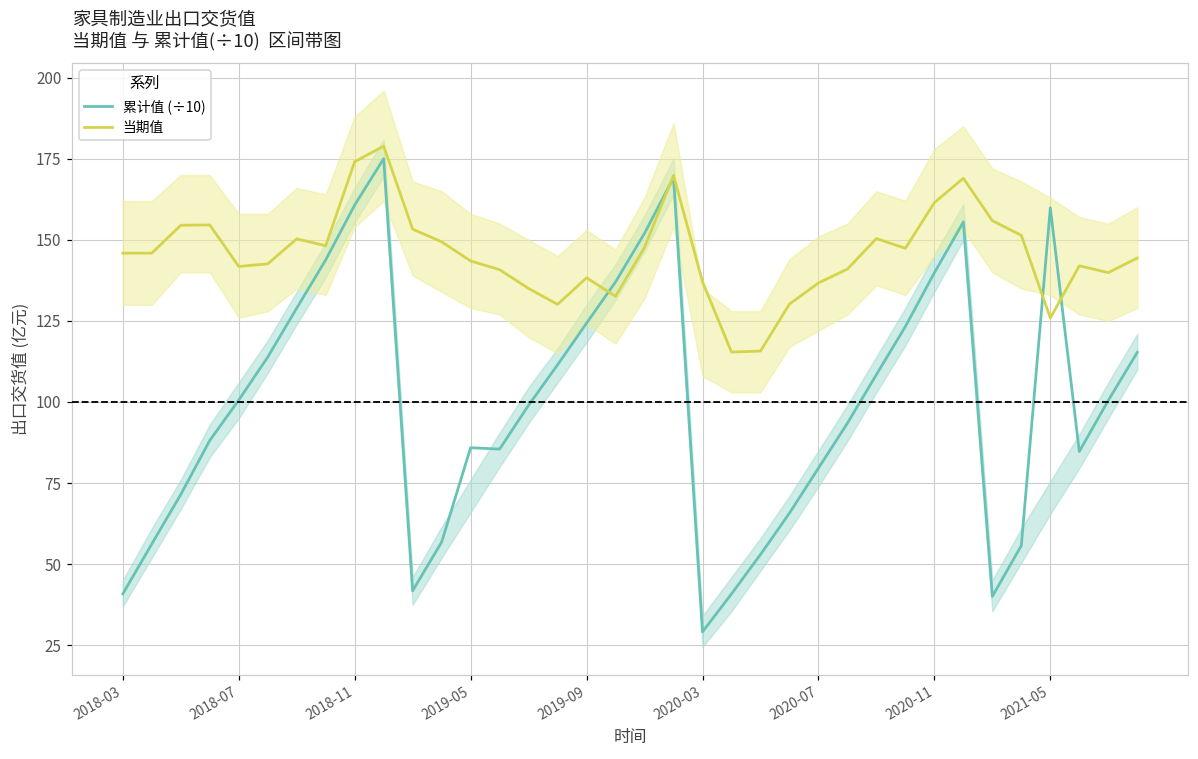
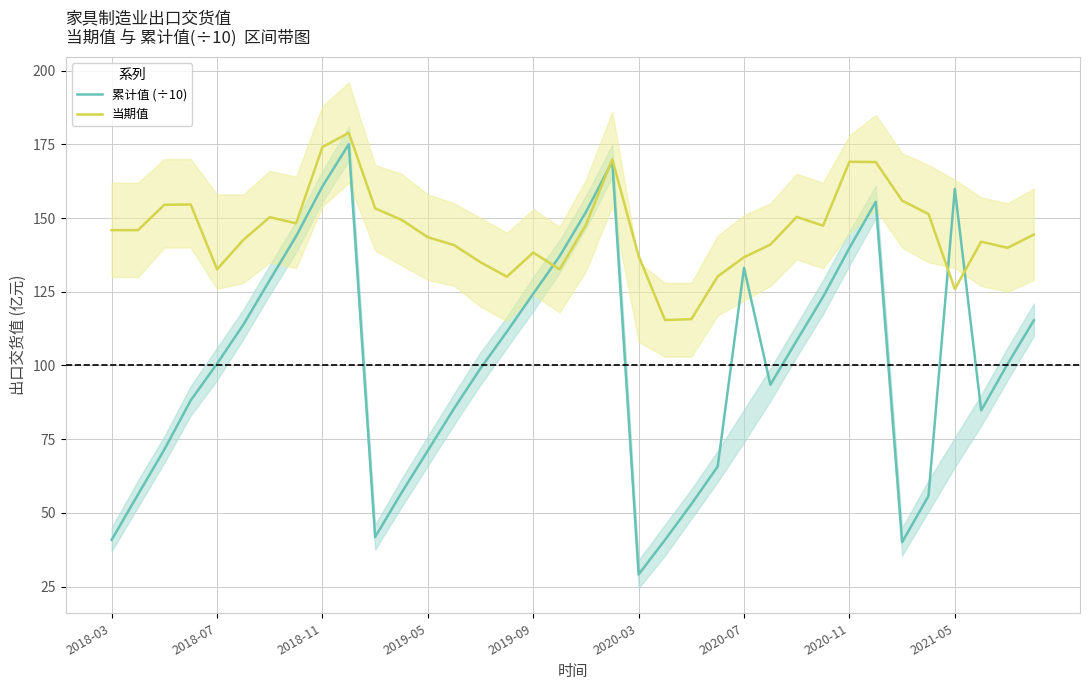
当期值, 2018-07: 142 -> 133
累计值 (÷10), 2019-05: 86 -> 71
累计值 (÷10), 2020-07: 80 -> 133
当期值, 2020-11: 162 -> 169
